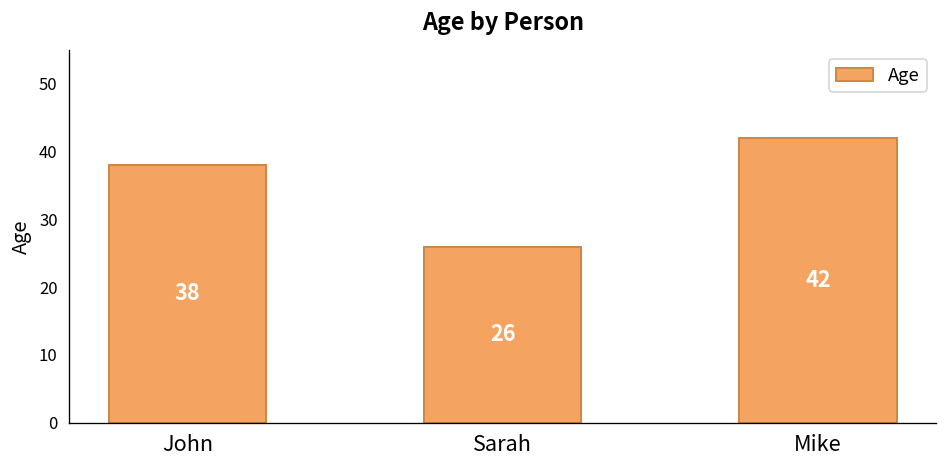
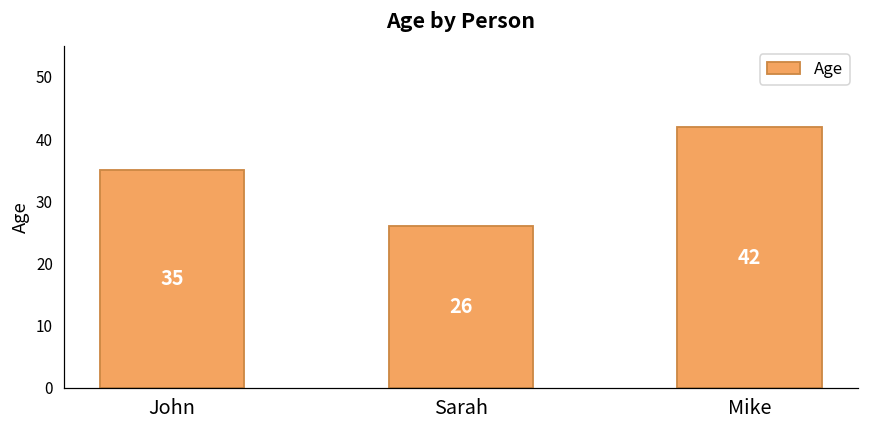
John: 38 -> 35
